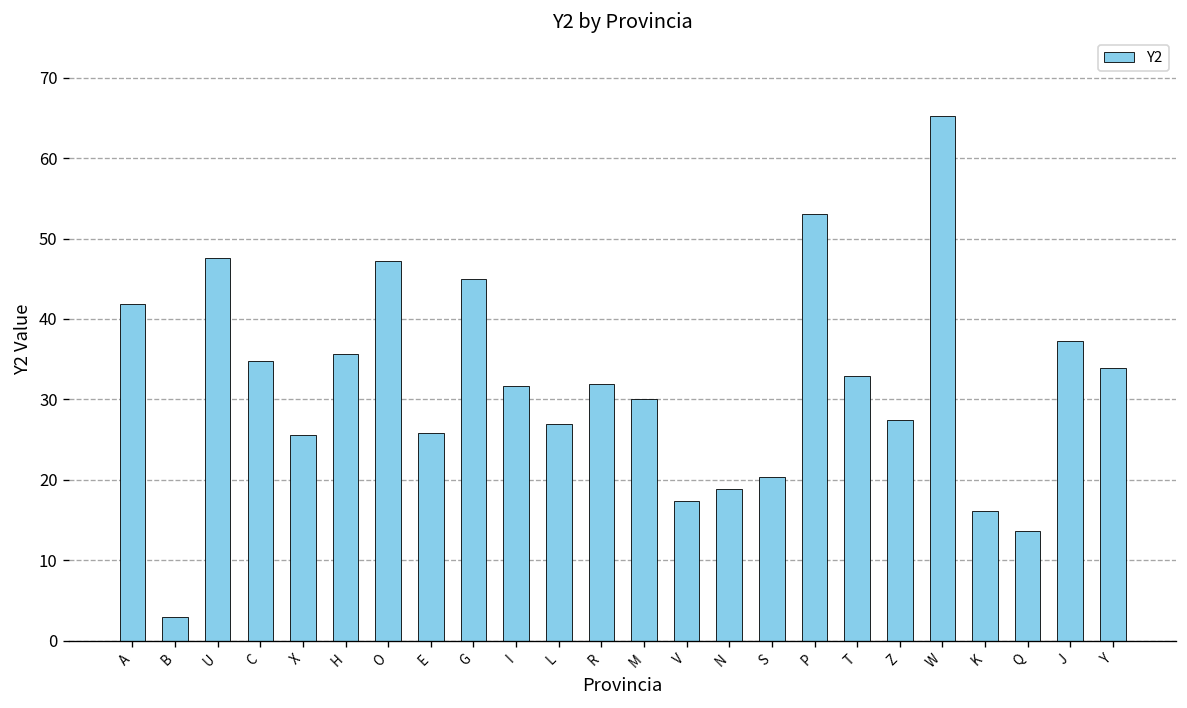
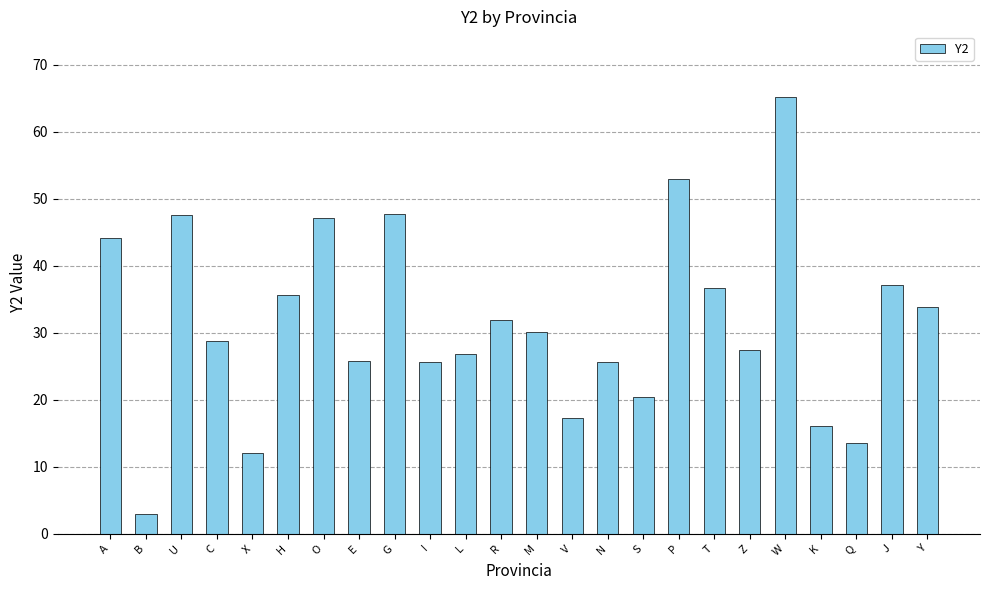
A: 42 -> 44
C: 35 -> 29
X: 26 -> 12
G: 45 -> 48
I: 32 -> 26
N: 19 -> 26
T: 33 -> 37
